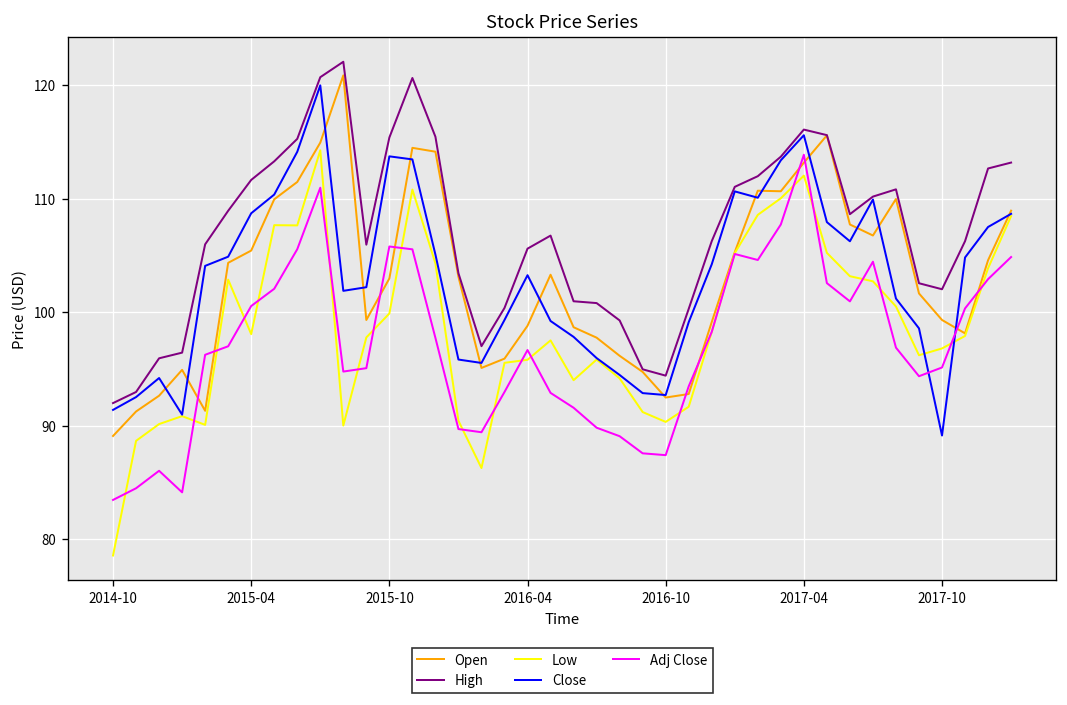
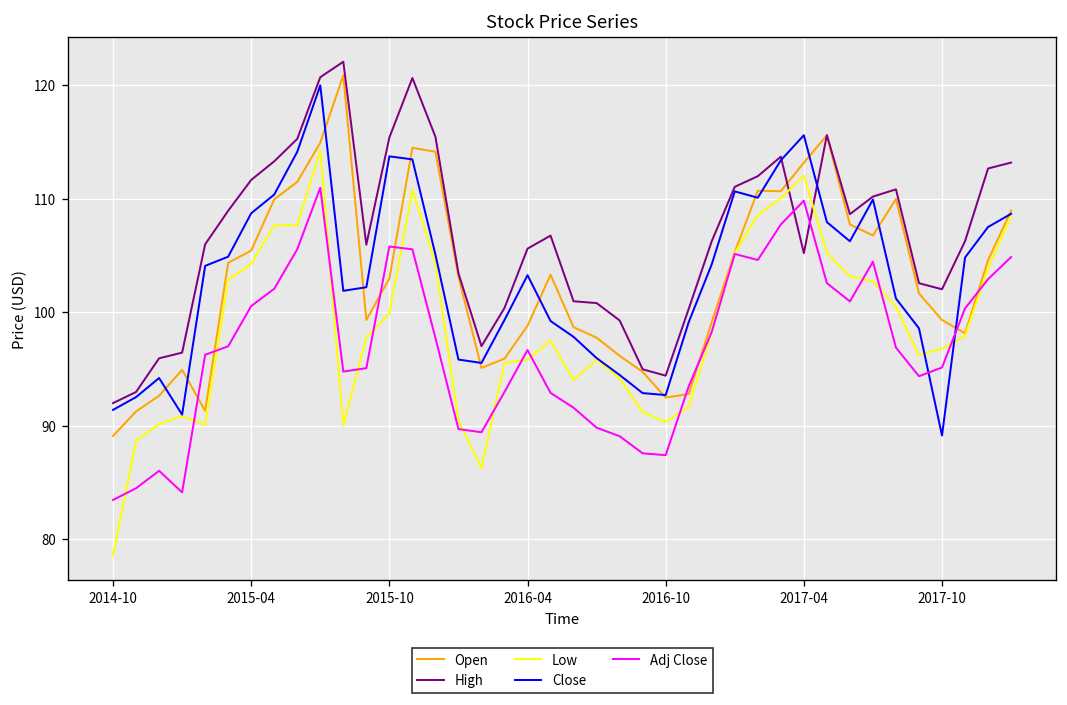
Low, 2015-04: 98 -> 104
High, 2017-04: 116 -> 105
Adj Close, 2017-04: 114 -> 110
